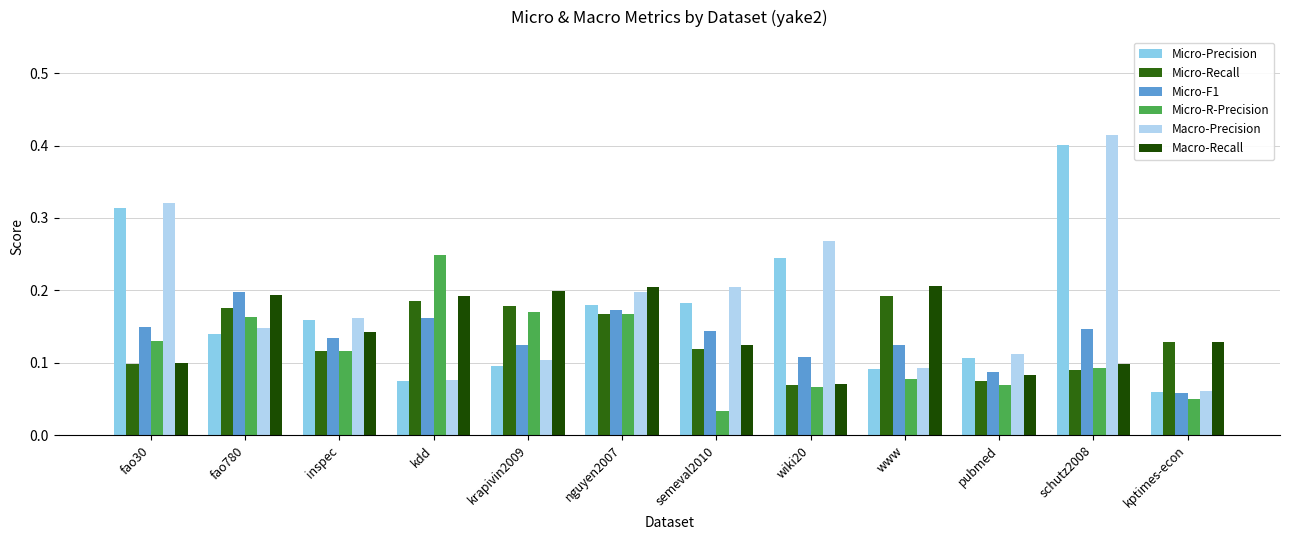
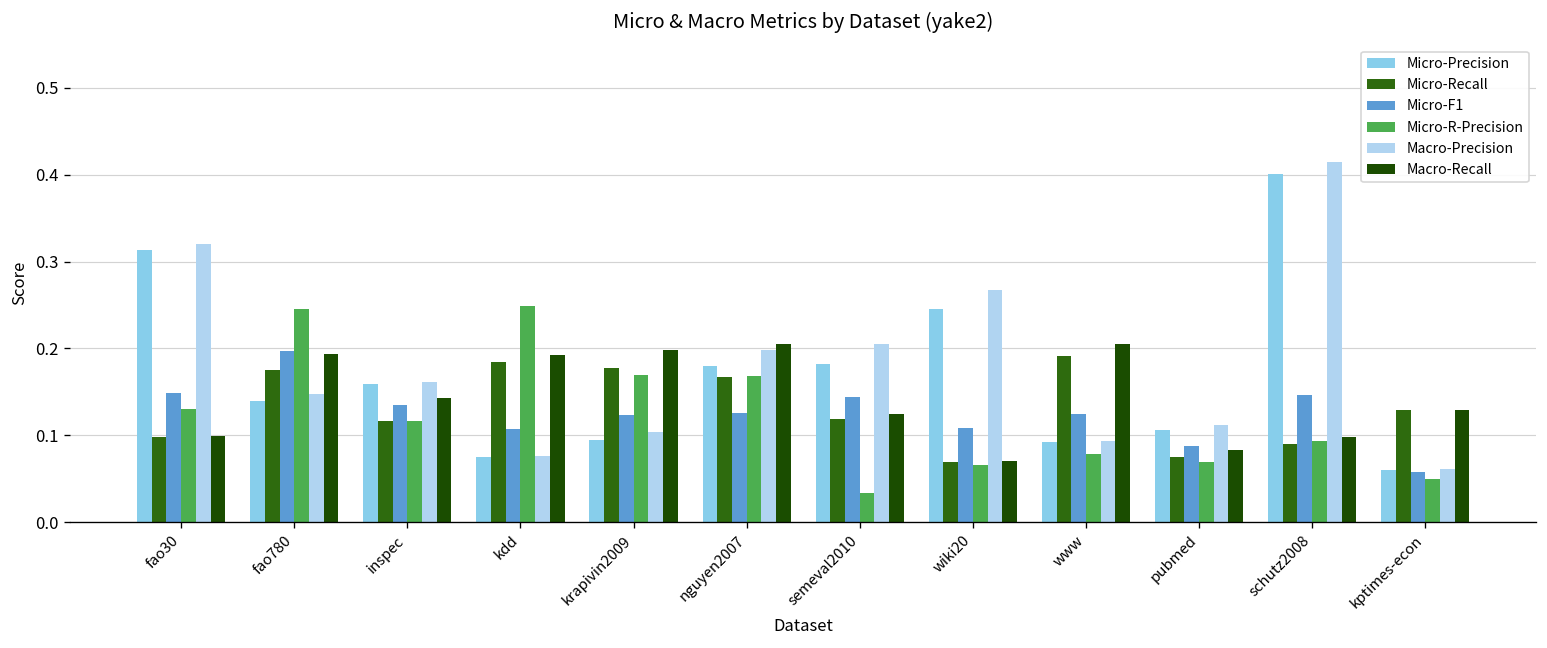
Micro-R-Precision, fao780: 0.16 -> 0.25
Micro-F1, kdd: 0.16 -> 0.11
Micro-F1, nguyen2007: 0.17 -> 0.13
